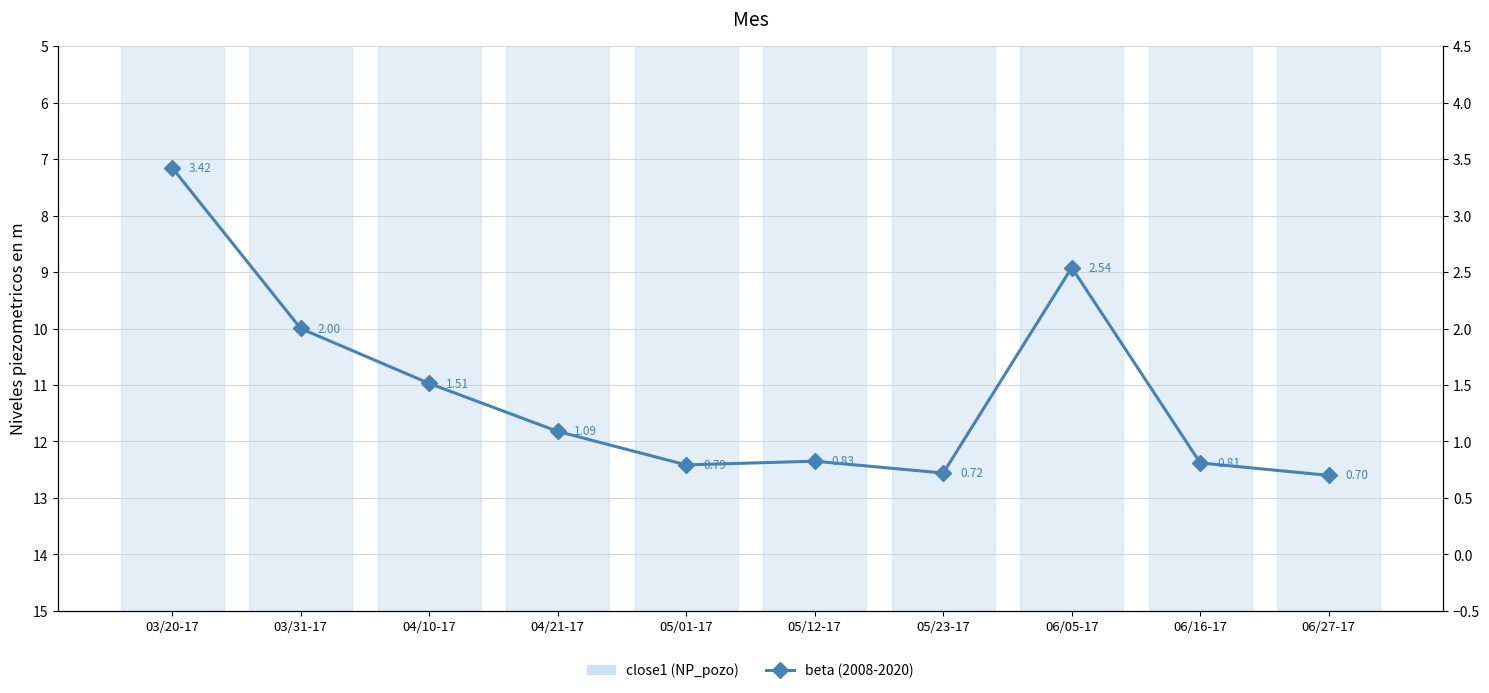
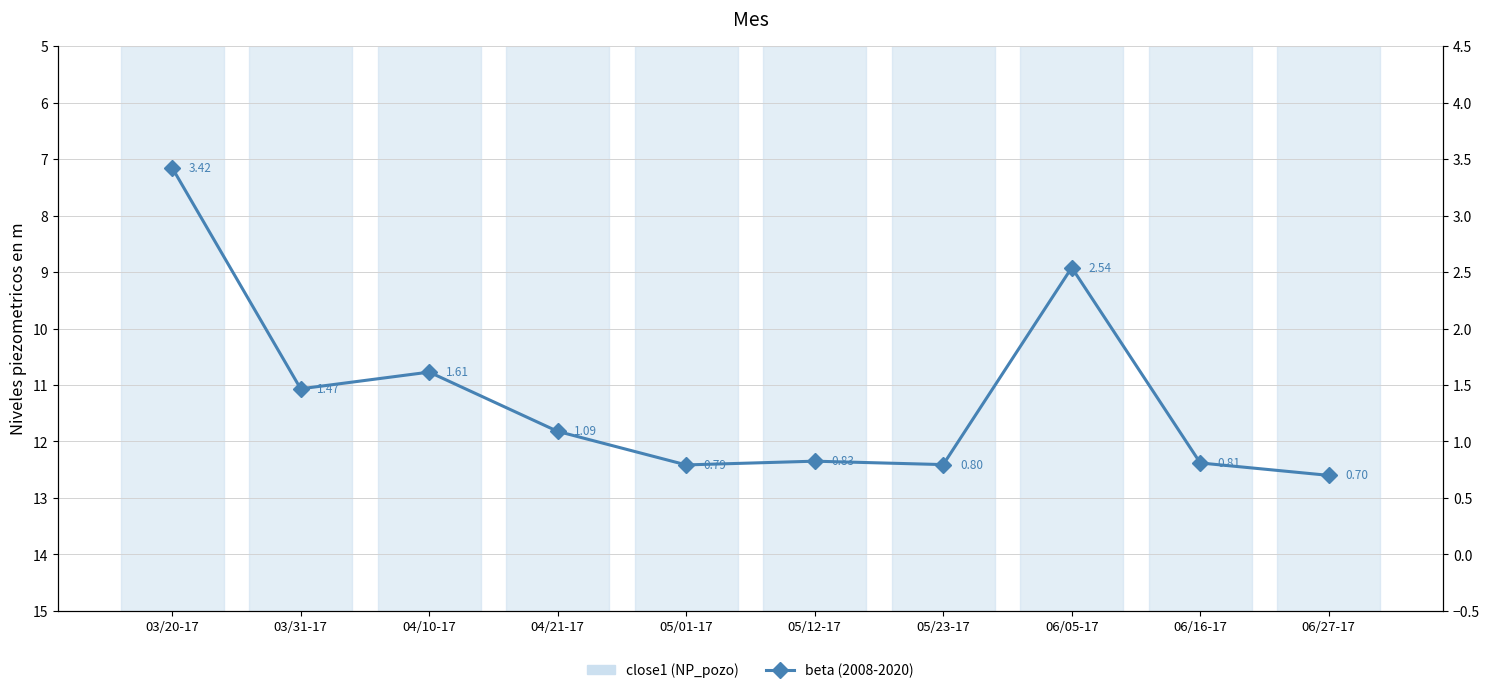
03/31-17: 2.00 -> 1.47
04/10-17: 1.51 -> 1.61
05/23-17: 0.72 -> 0.80
